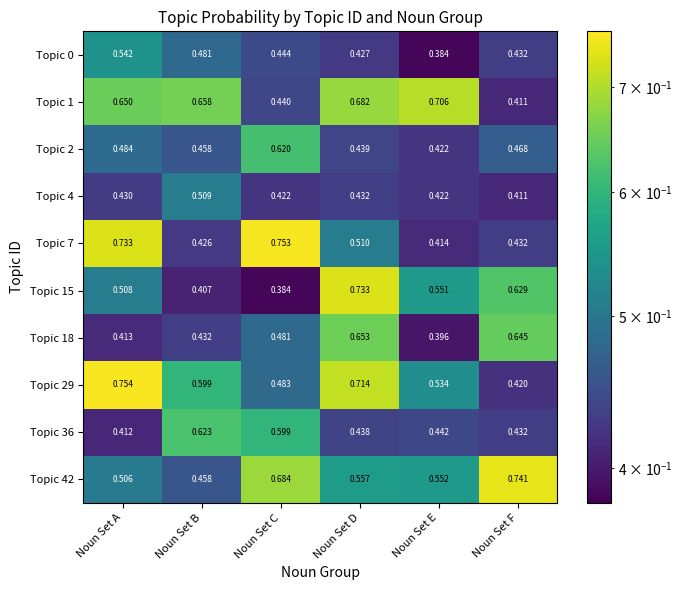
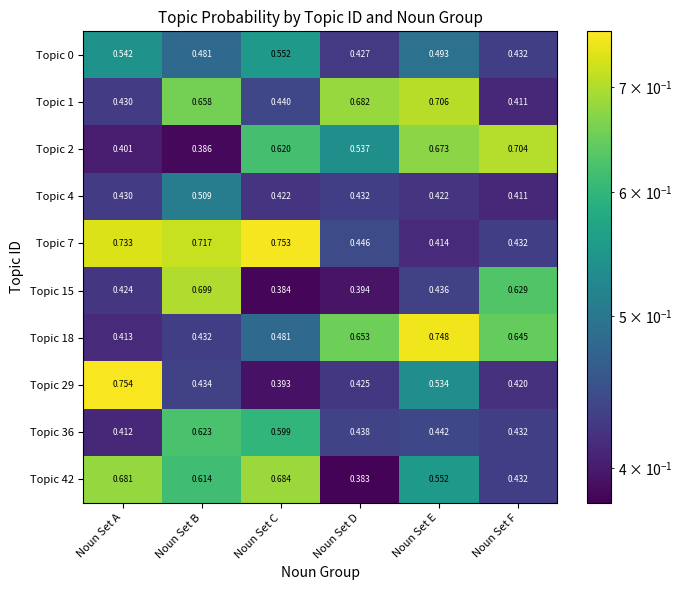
Topic 0, Noun Set C: 0.444 -> 0.552
Topic 0, Noun Set E: 0.384 -> 0.493
Topic 1, Noun Set A: 0.650 -> 0.430
Topic 2, Noun Set A: 0.484 -> 0.401
Topic 2, Noun Set B: 0.458 -> 0.386
Topic 2, Noun Set D: 0.439 -> 0.537
Topic 2, Noun Set E: 0.422 -> 0.673
Topic 2, Noun Set F: 0.468 -> 0.704
Topic 7, Noun Set B: 0.426 -> 0.717
Topic 7, Noun Set D: 0.510 -> 0.446
Topic 15, Noun Set A: 0.508 -> 0.424
Topic 15, Noun Set B: 0.407 -> 0.699
Topic 15, Noun Set D: 0.733 -> 0.394
Topic 15, Noun Set E: 0.551 -> 0.436
Topic 18, Noun Set E: 0.396 -> 0.748
Topic 29, Noun Set B: 0.599 -> 0.434
Topic 29, Noun Set C: 0.483 -> 0.393
Topic 29, Noun Set D: 0.714 -> 0.425
Topic 42, Noun Set A: 0.506 -> 0.681
Topic 42, Noun Set B: 0.458 -> 0.614
Topic 42, Noun Set D: 0.557 -> 0.383
Topic 42, Noun Set F: 0.741 -> 0.432
